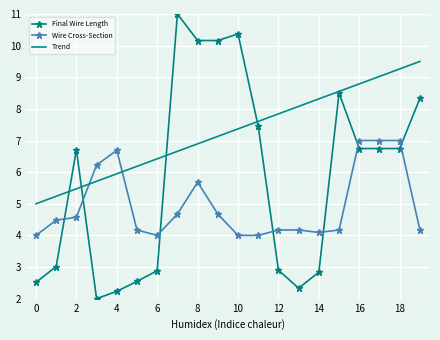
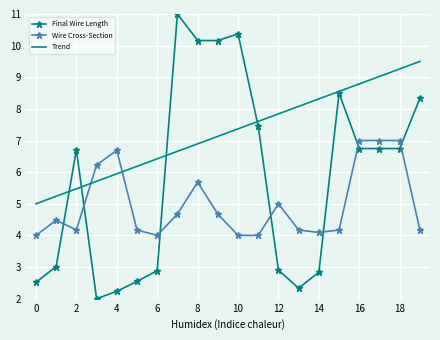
Wire Cross-Section, 2: 4.6 -> 4.2
Wire Cross-Section, 12: 4.2 -> 5.0
